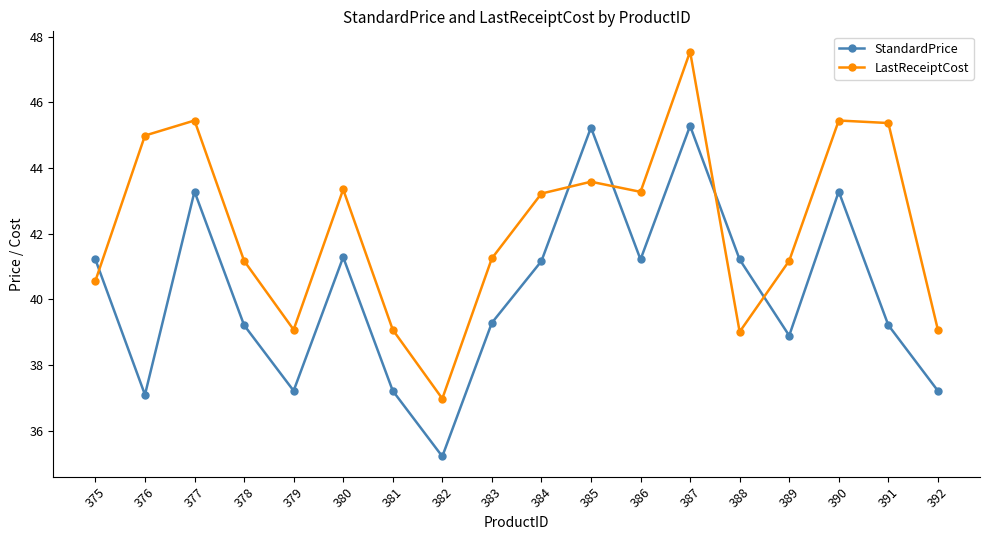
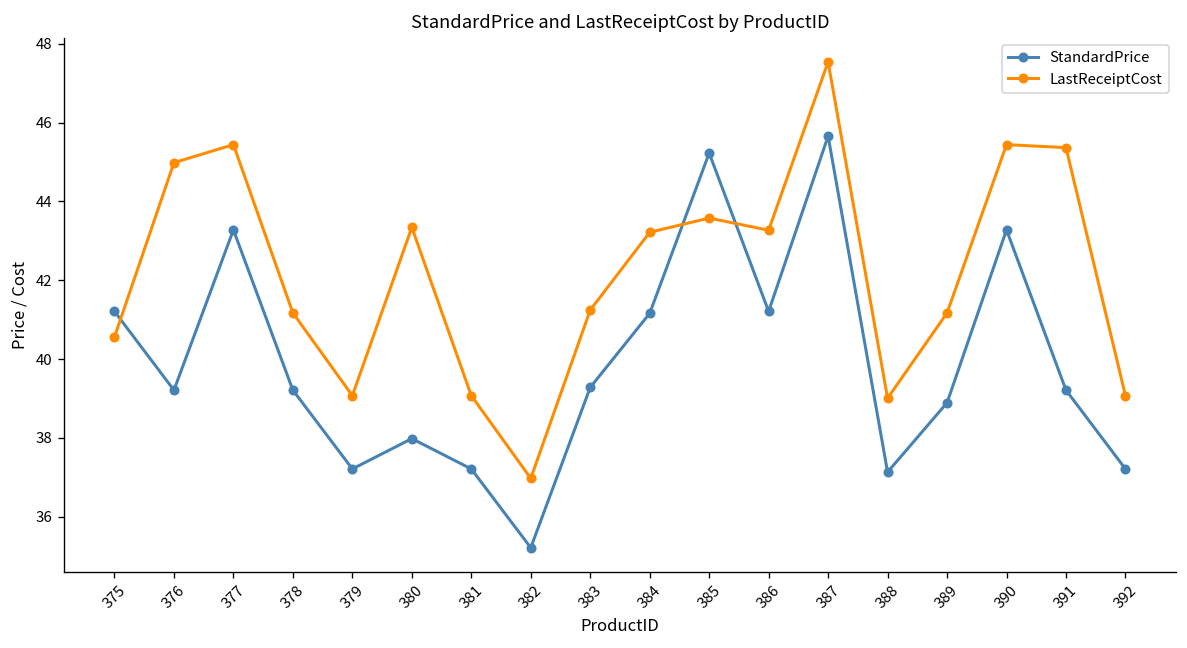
StandardPrice, 376: 37.1 -> 39.2
StandardPrice, 380: 41.3 -> 38.0
StandardPrice, 387: 45.3 -> 45.7
StandardPrice, 388: 41.2 -> 37.1
